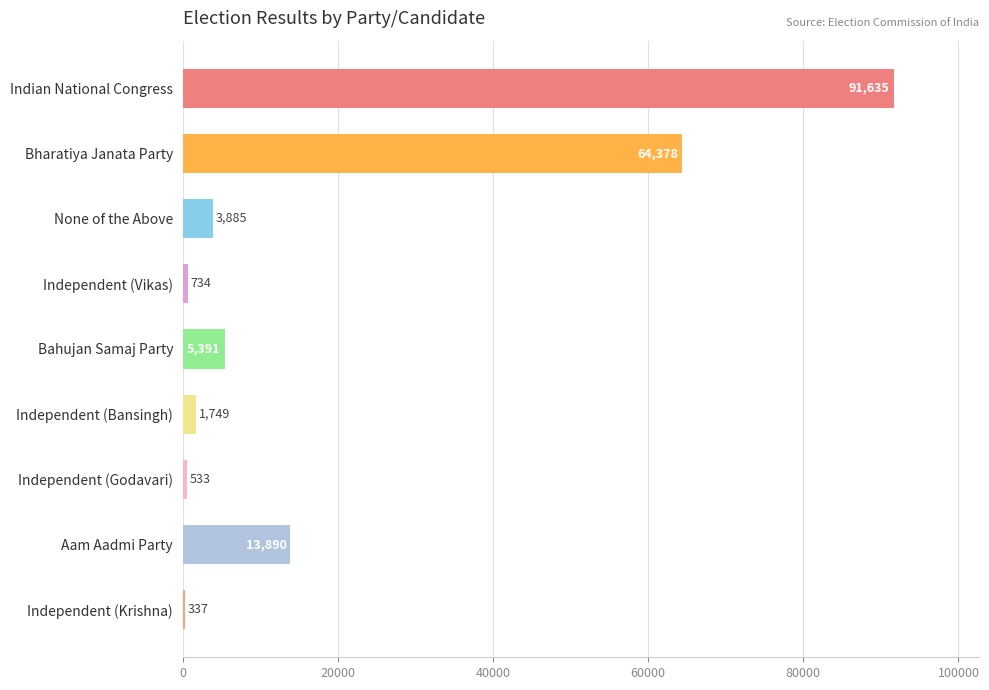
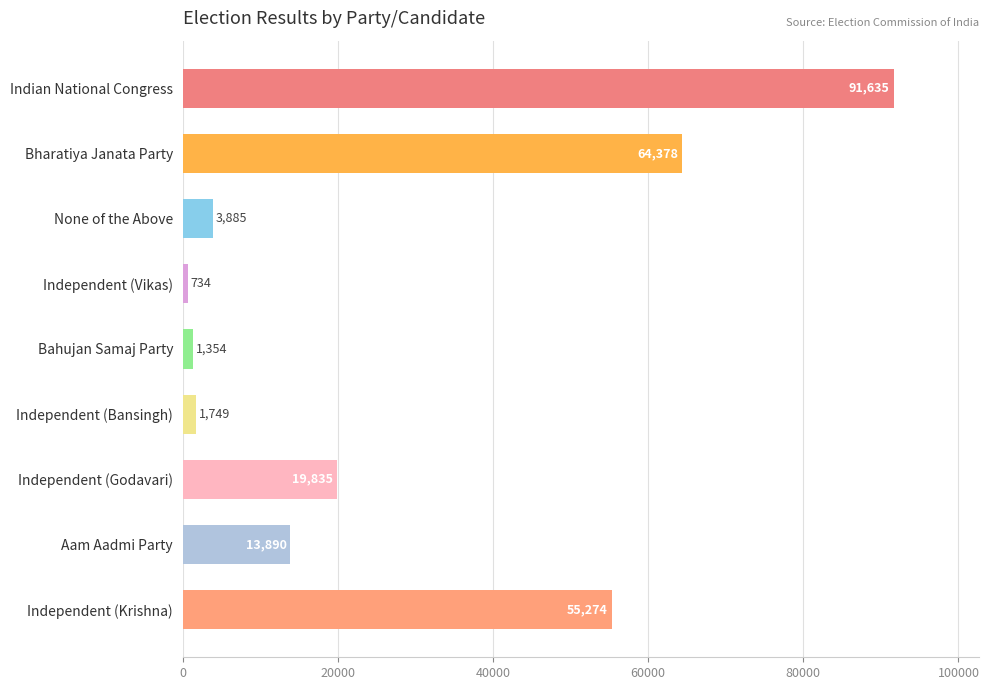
Bahujan Samaj Party: 5,391 -> 1,354
Independent (Godavari): 533 -> 19,835
Independent (Krishna): 337 -> 55,274
